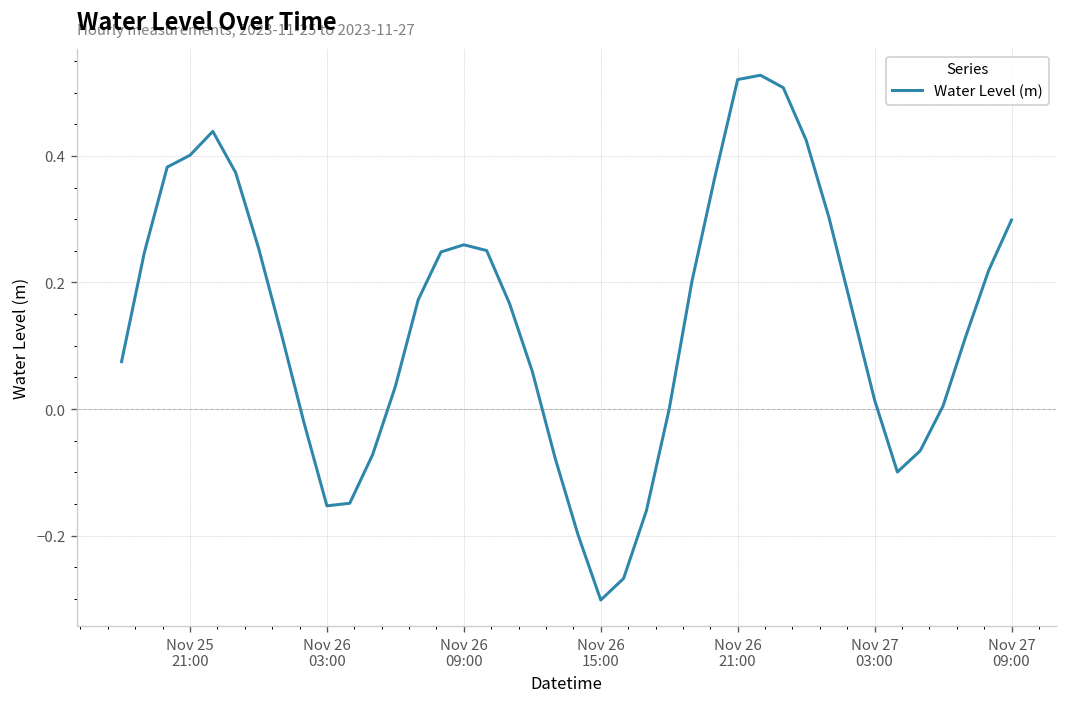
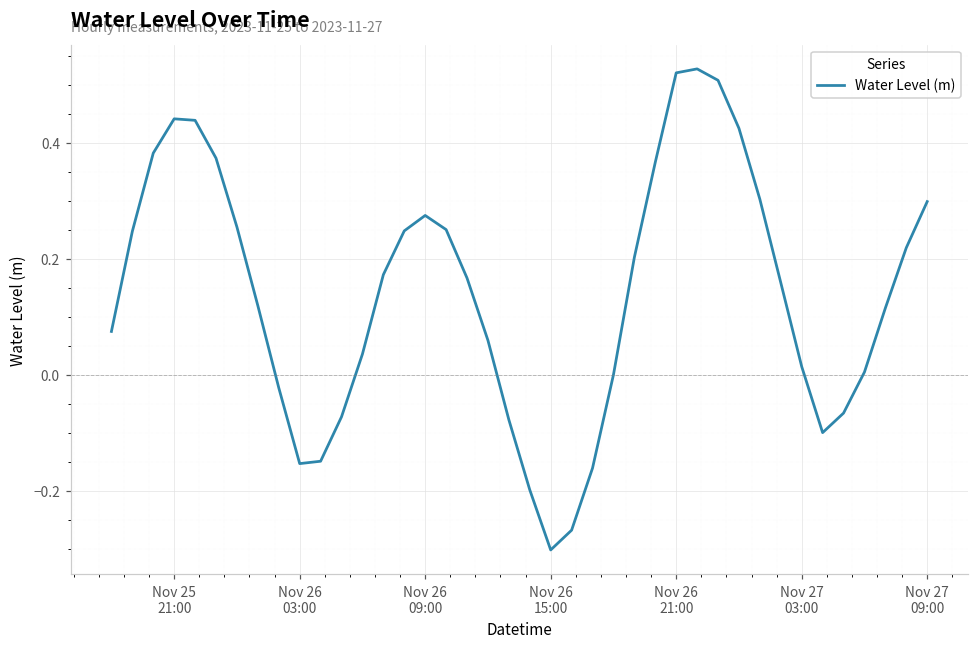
Nov 25 21:00: 0.40 -> 0.44
Nov 26 09:00: 0.26 -> 0.27
